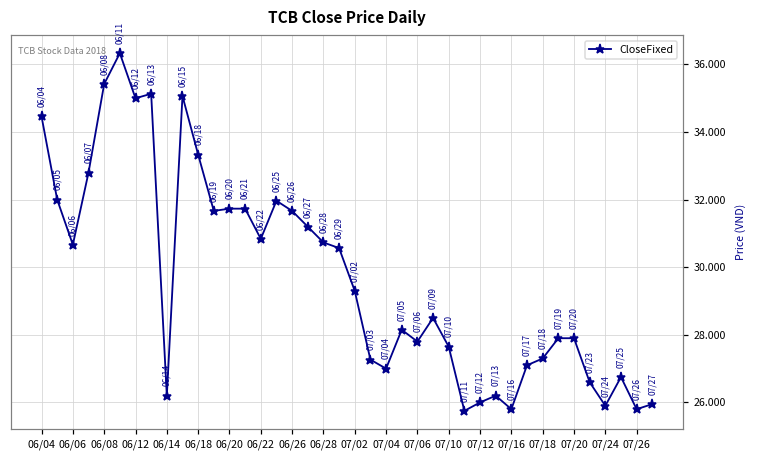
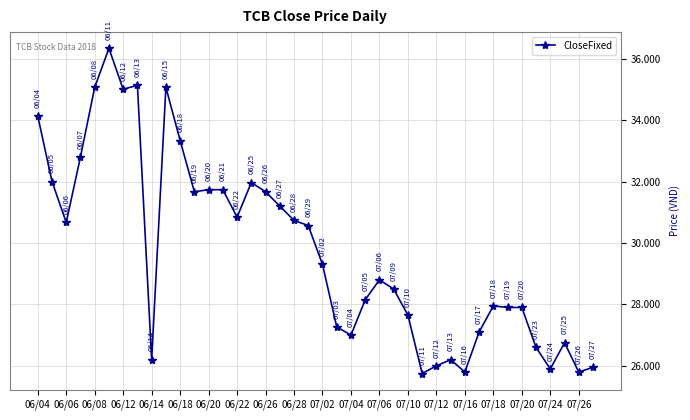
06/04: 34.5 -> 34.1
06/08: 35.4 -> 35.1
07/06: 27.8 -> 28.8
07/18: 27.3 -> 28.0
